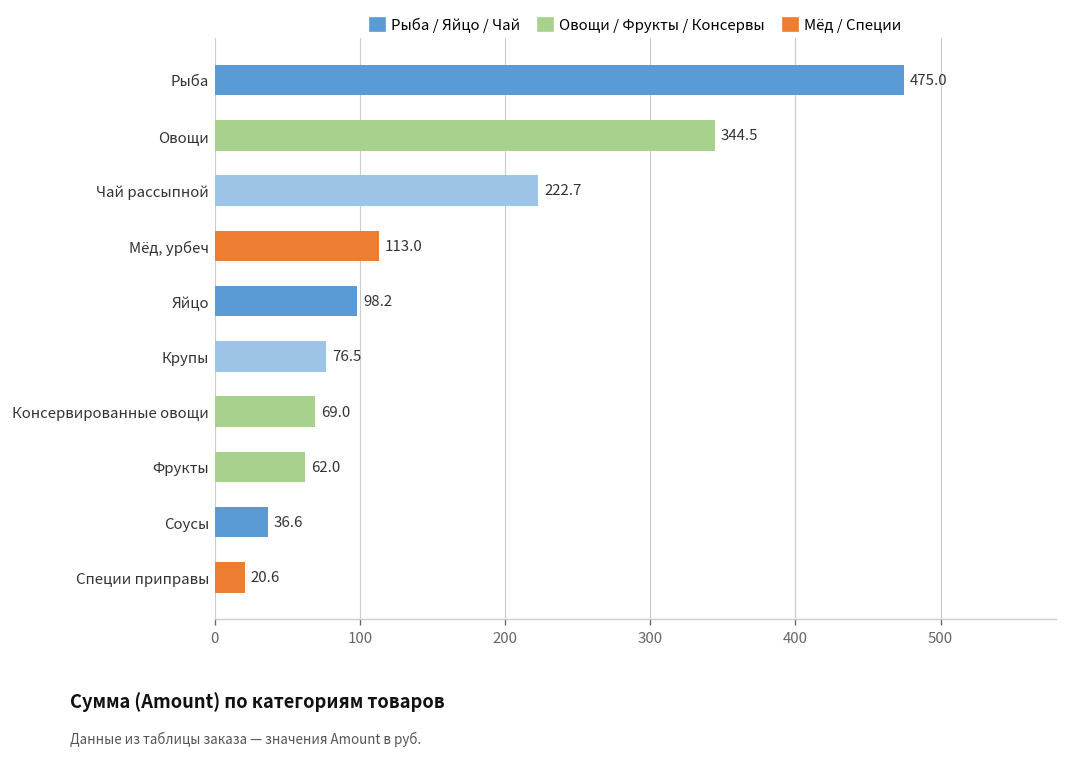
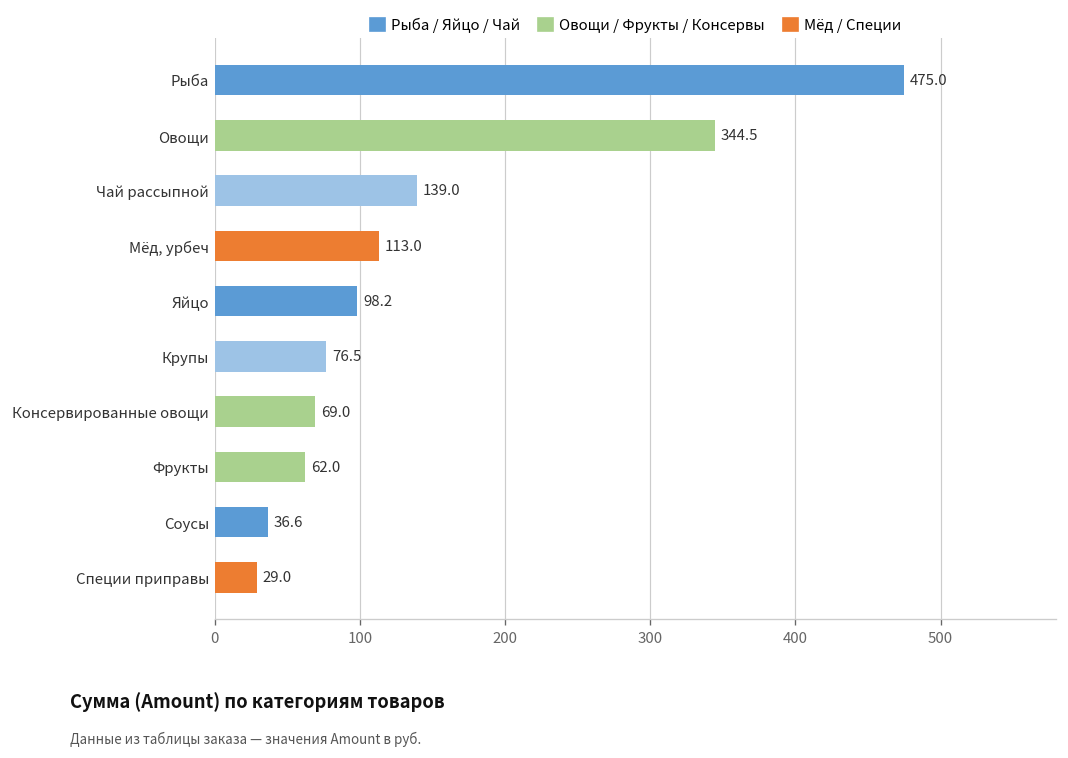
Чай рассыпной: 222.7 -> 139.0
Специи приправы: 20.6 -> 29.0
